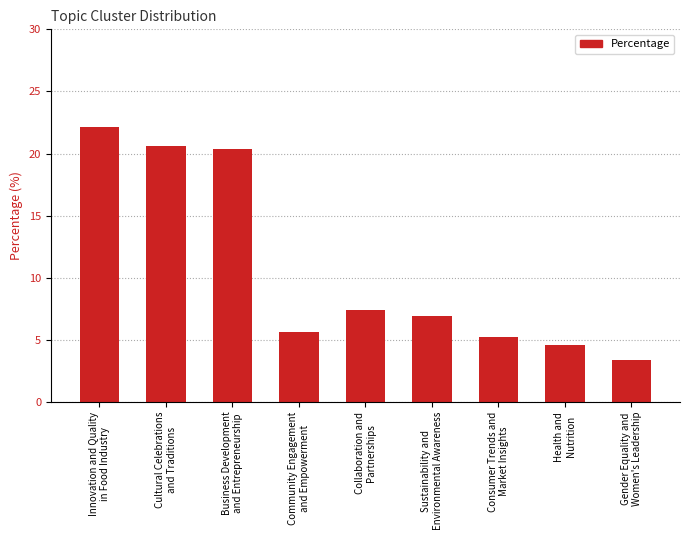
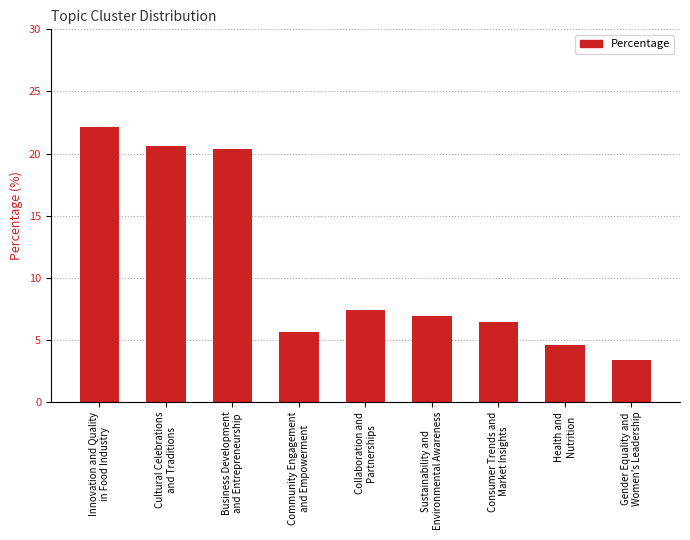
Consumer Trends and Market Insights: 5.2 -> 6.4
